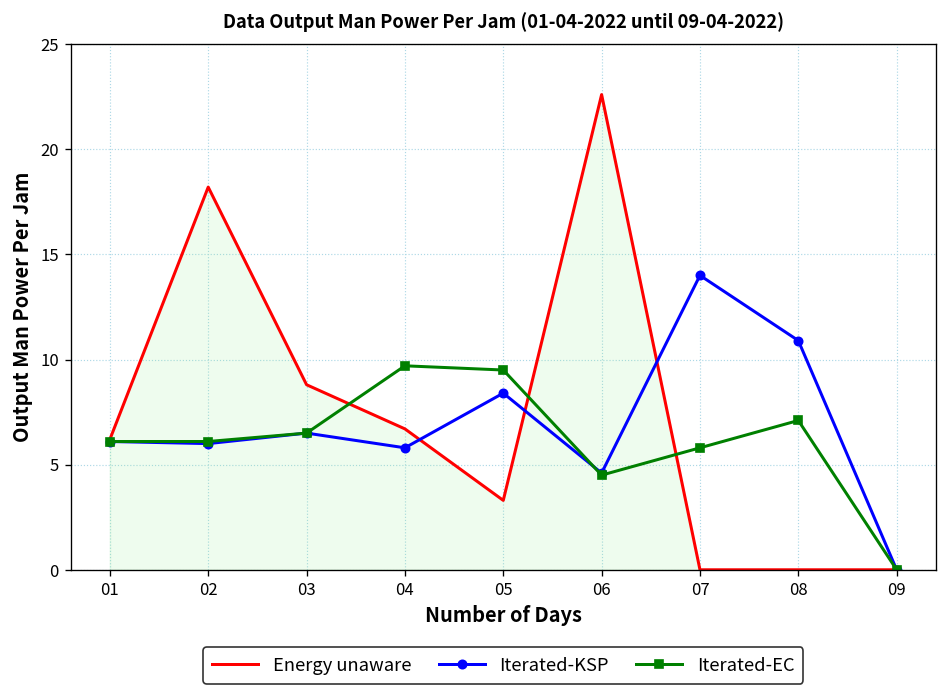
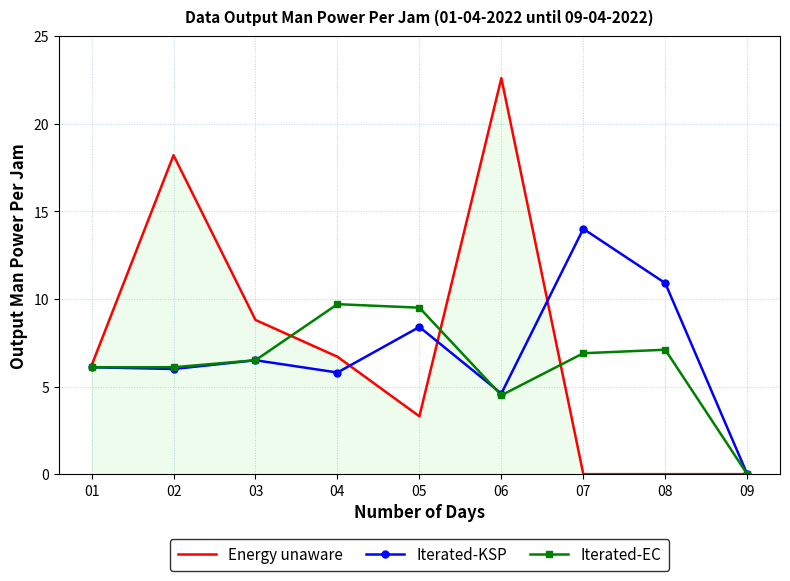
Iterated-EC, 07: 5.8 -> 6.9
